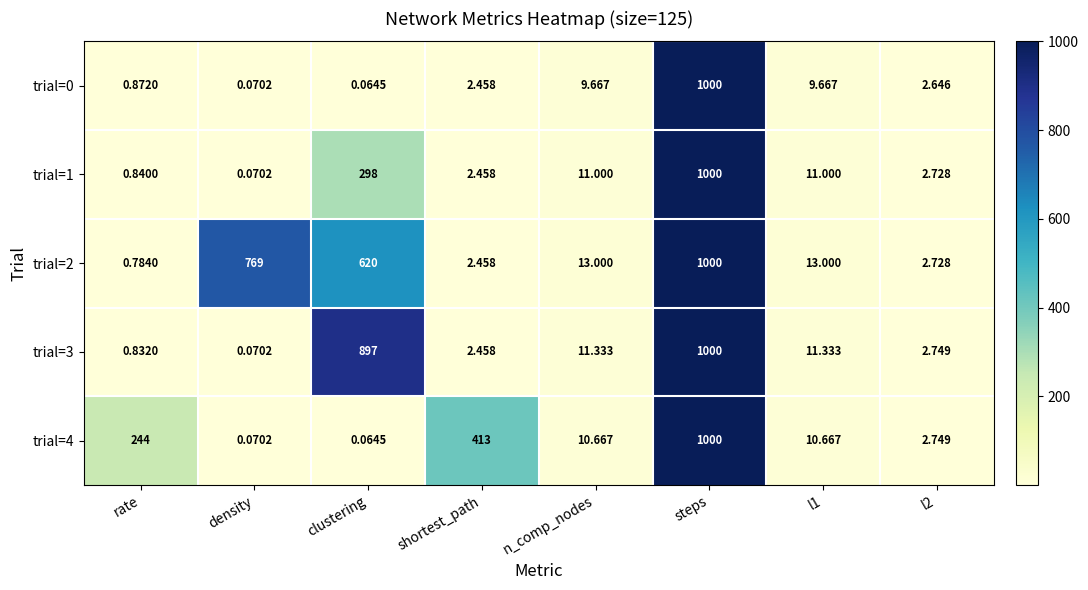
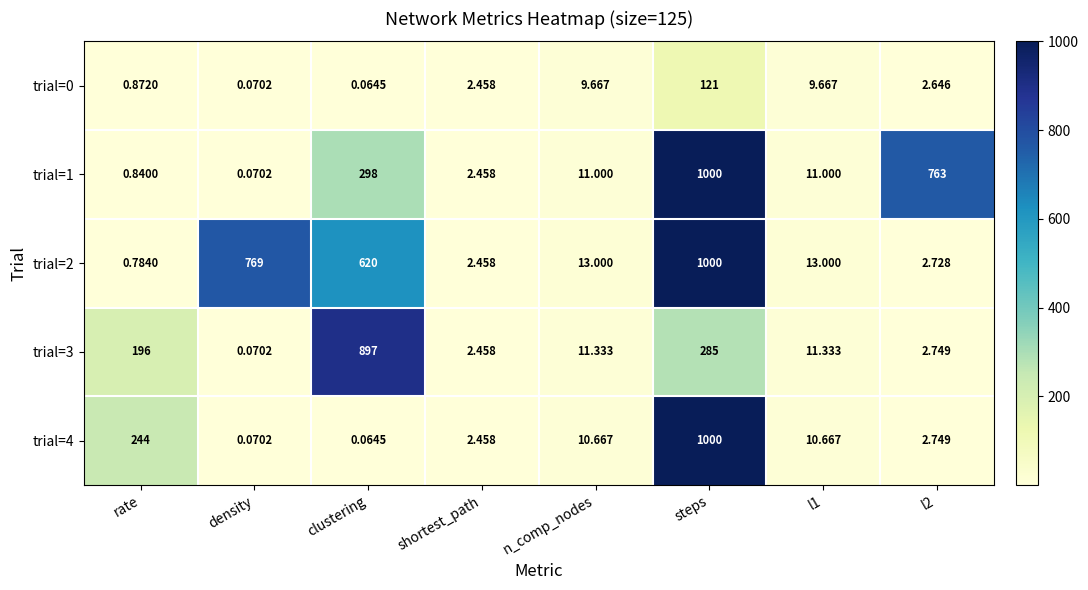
trial=0, steps: 1000 -> 121
trial=1, l2: 2.728 -> 763
trial=3, rate: 0.8320 -> 196
trial=3, steps: 1000 -> 285
trial=4, shortest_path: 413 -> 2.458
